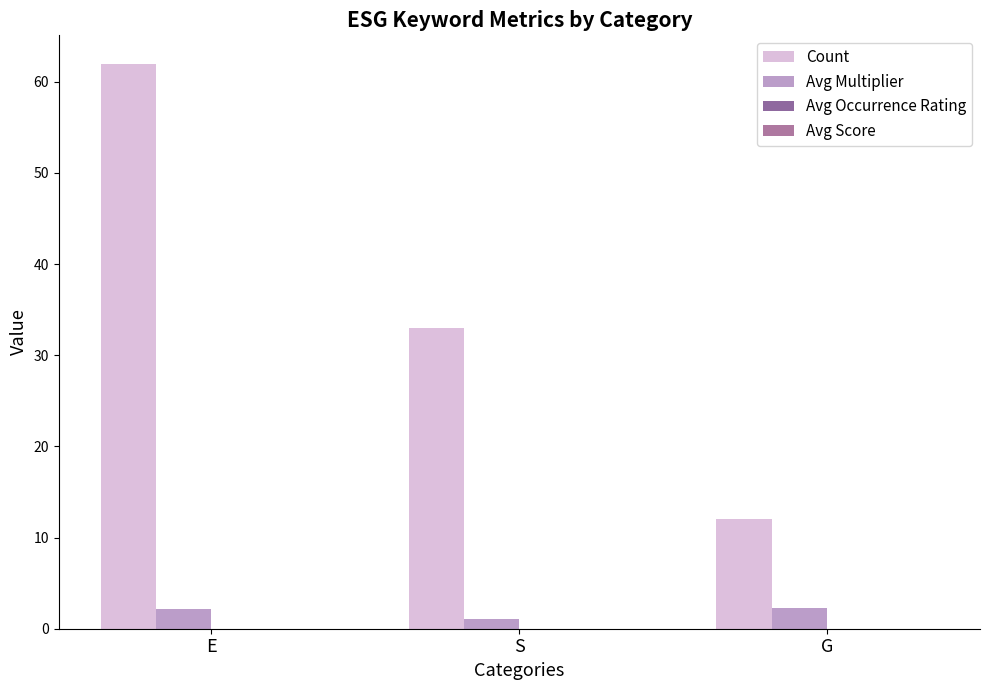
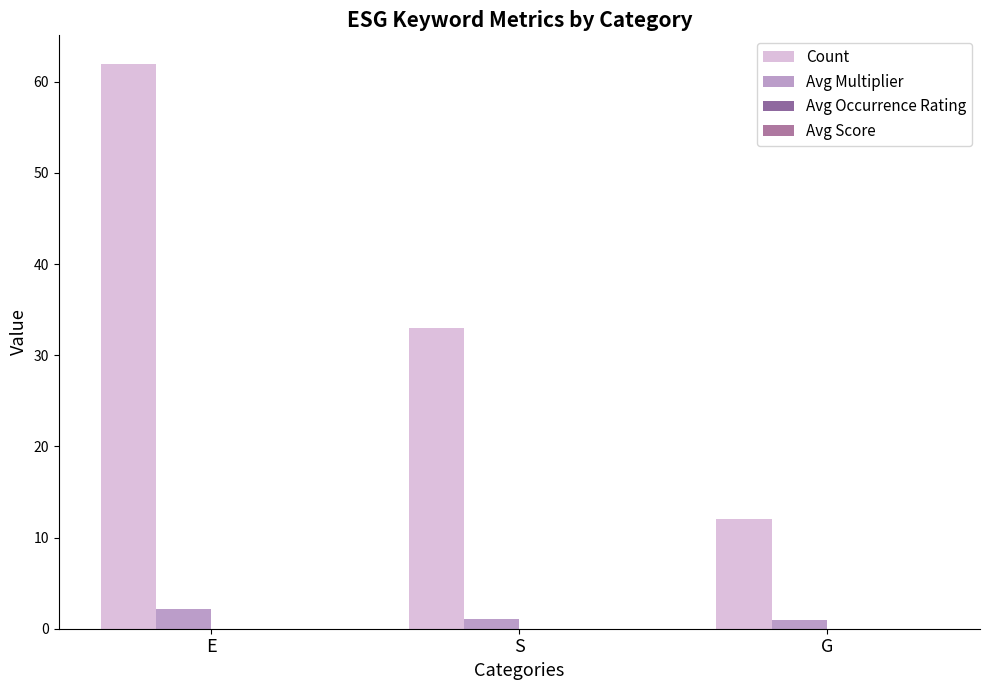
Avg Multiplier, G: 2 -> 1
